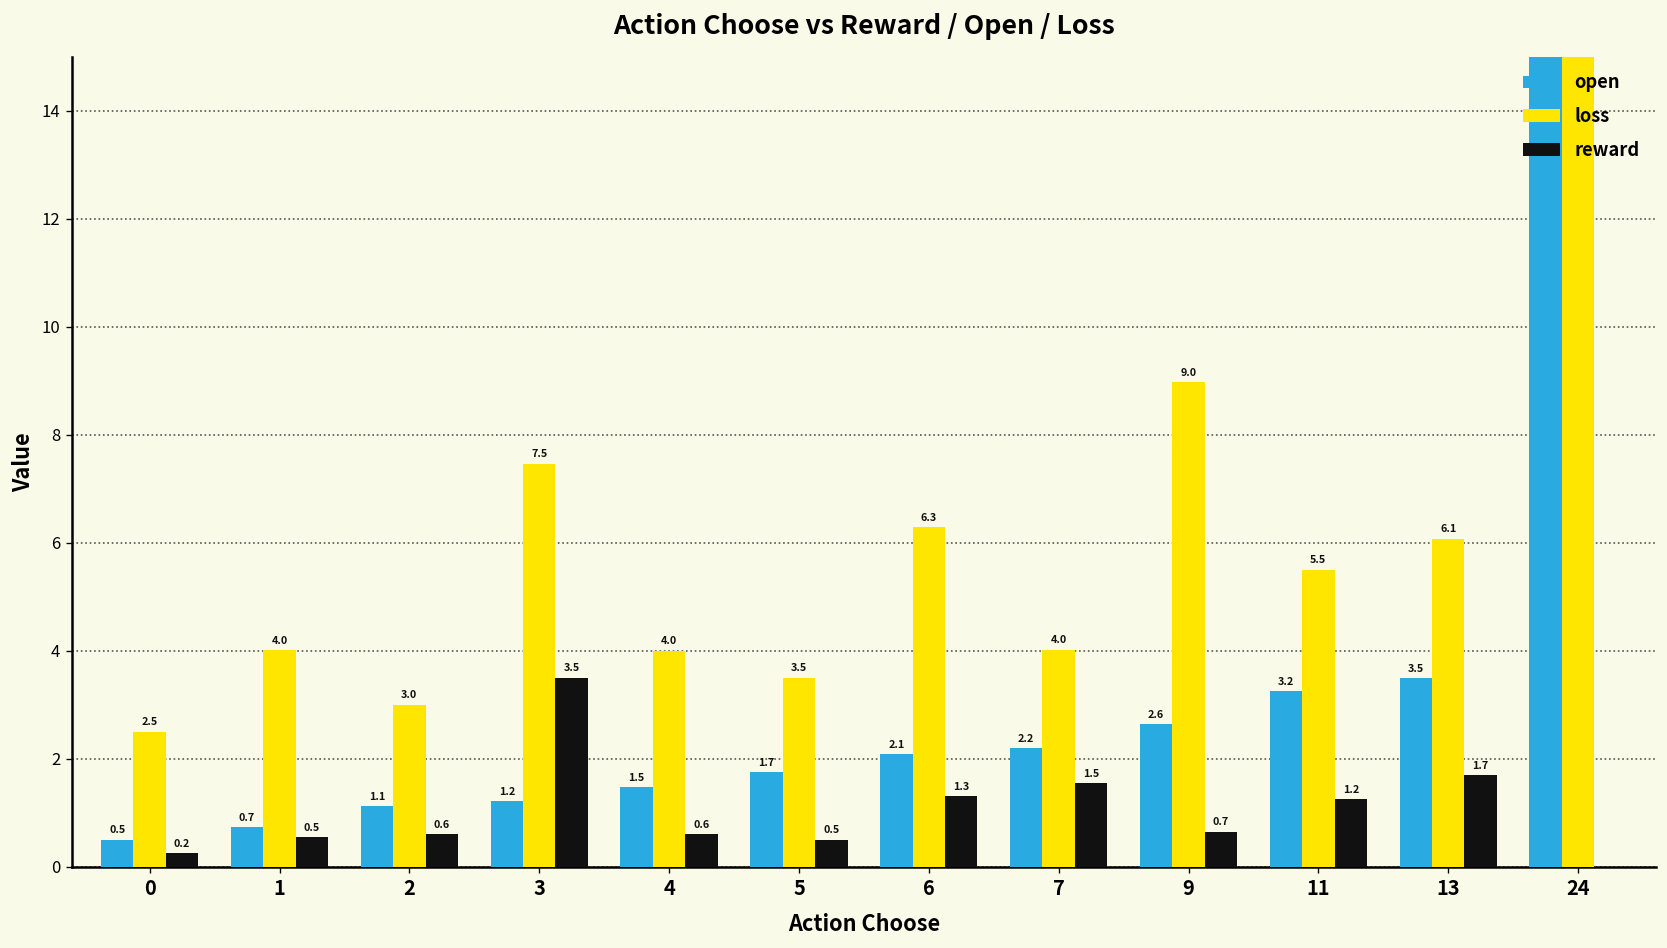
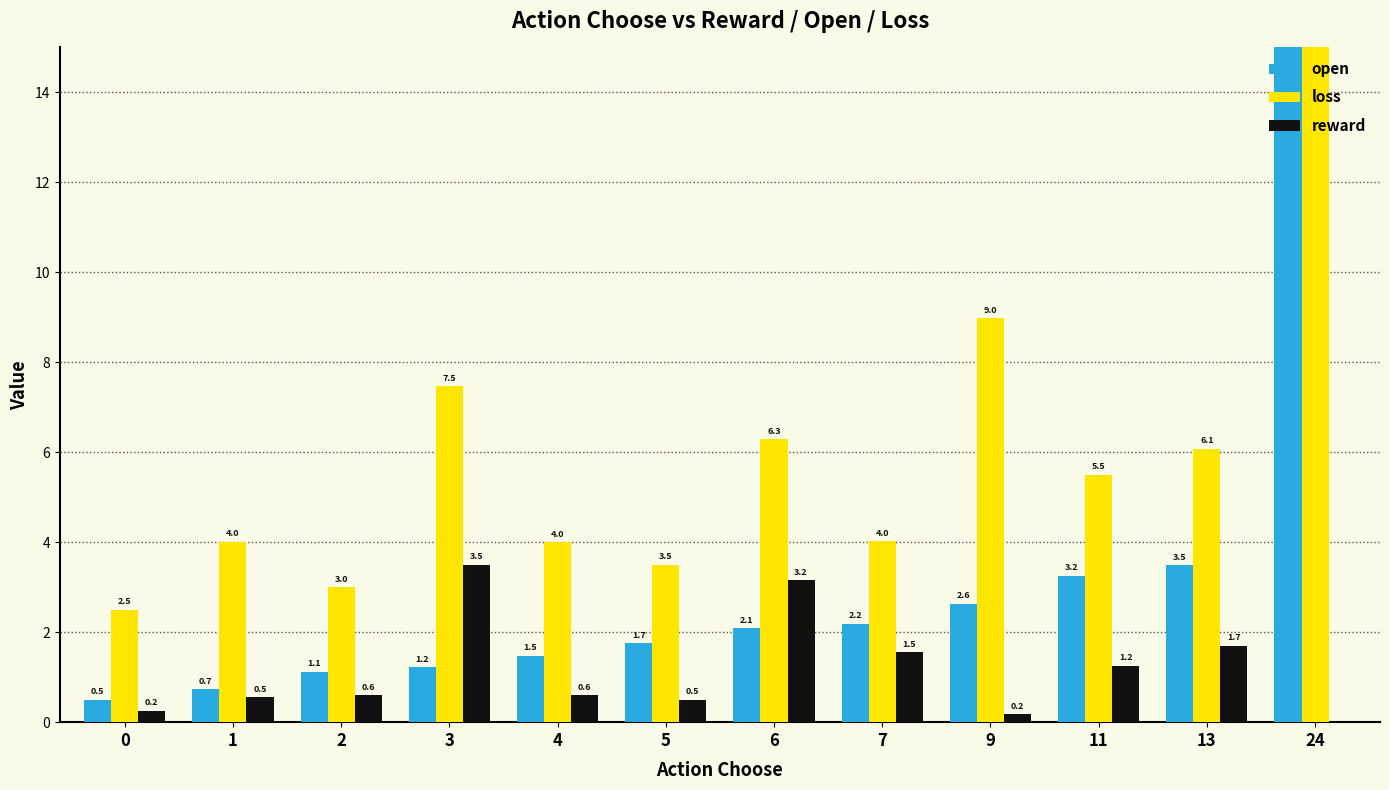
reward, 6: 1.3 -> 3.2
reward, 9: 0.7 -> 0.2
